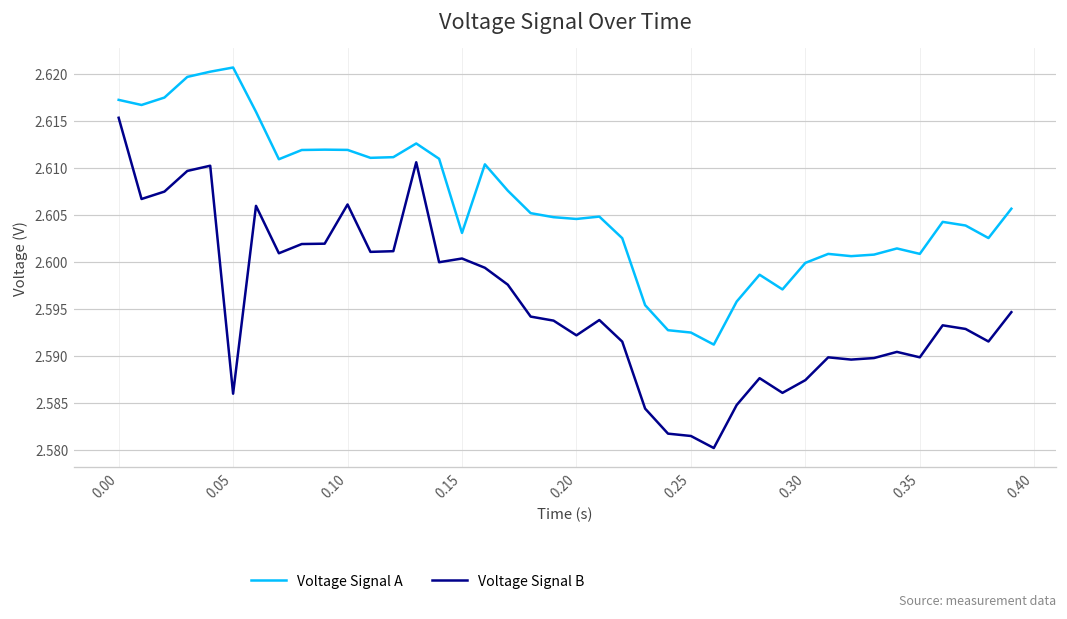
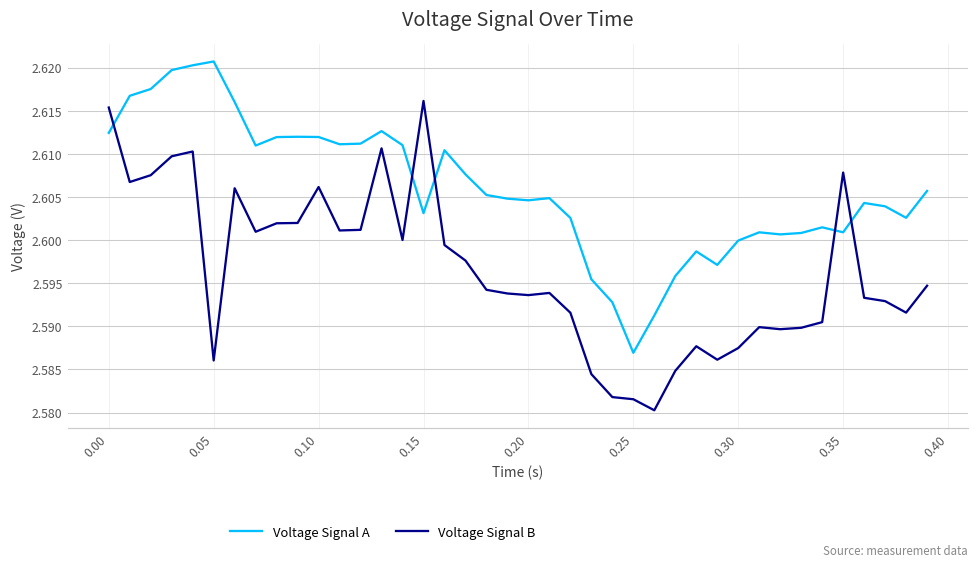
Voltage Signal A, 0.00: 2.617 -> 2.612
Voltage Signal B, 0.15: 2.600 -> 2.616
Voltage Signal B, 0.20: 2.592 -> 2.594
Voltage Signal A, 0.25: 2.593 -> 2.587
Voltage Signal B, 0.35: 2.590 -> 2.608
